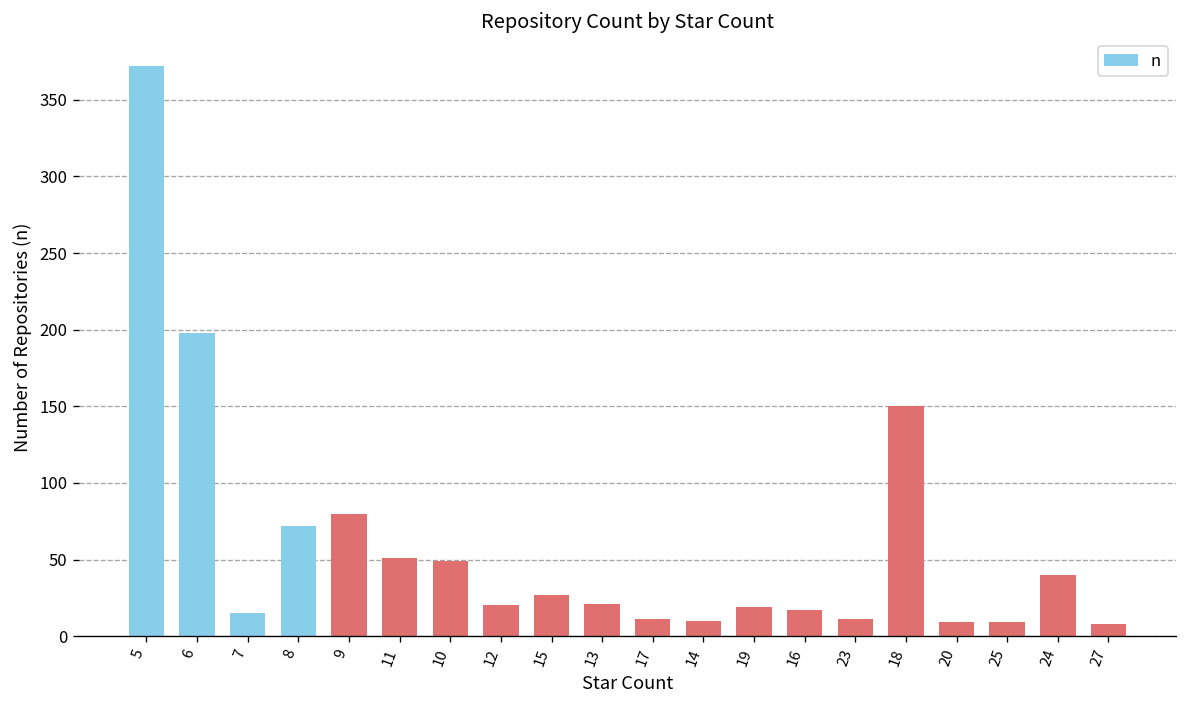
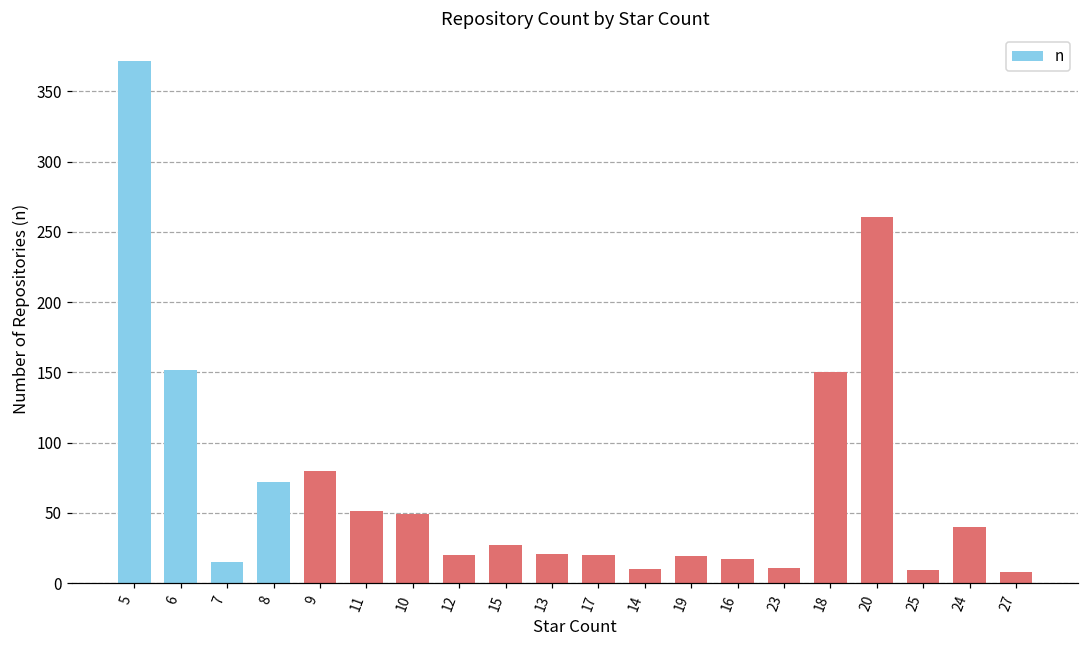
6: 198 -> 152
17: 11 -> 20
20: 9 -> 261
